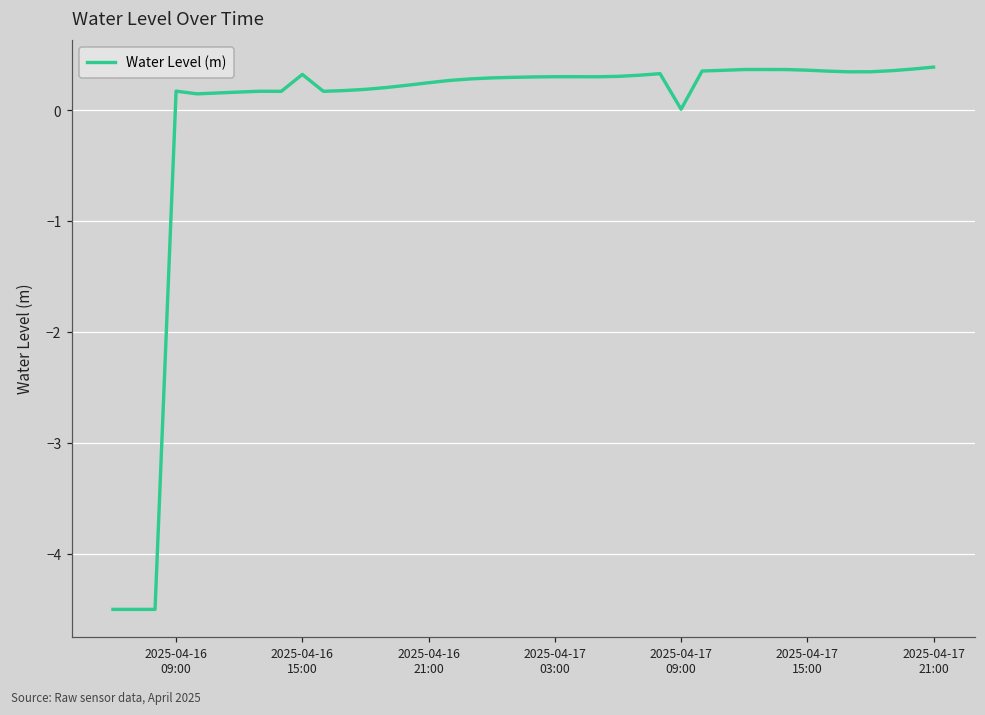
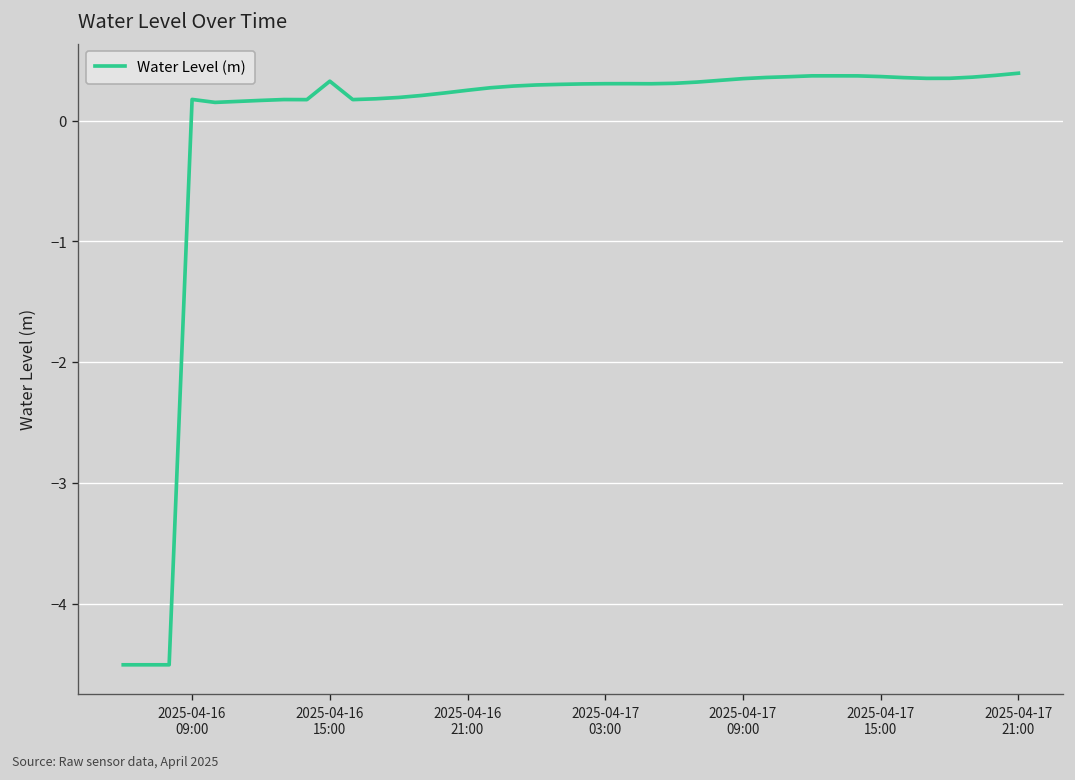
2025-04-17 09:00: 0.01 -> 0.35
